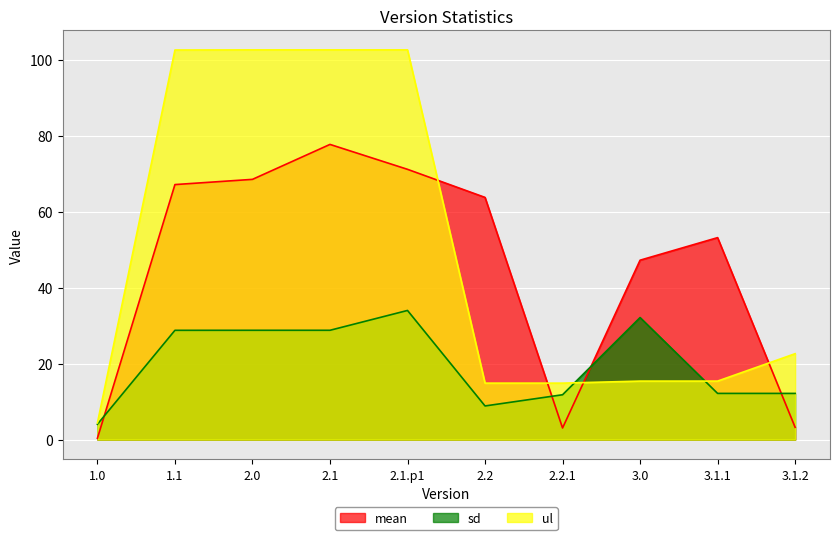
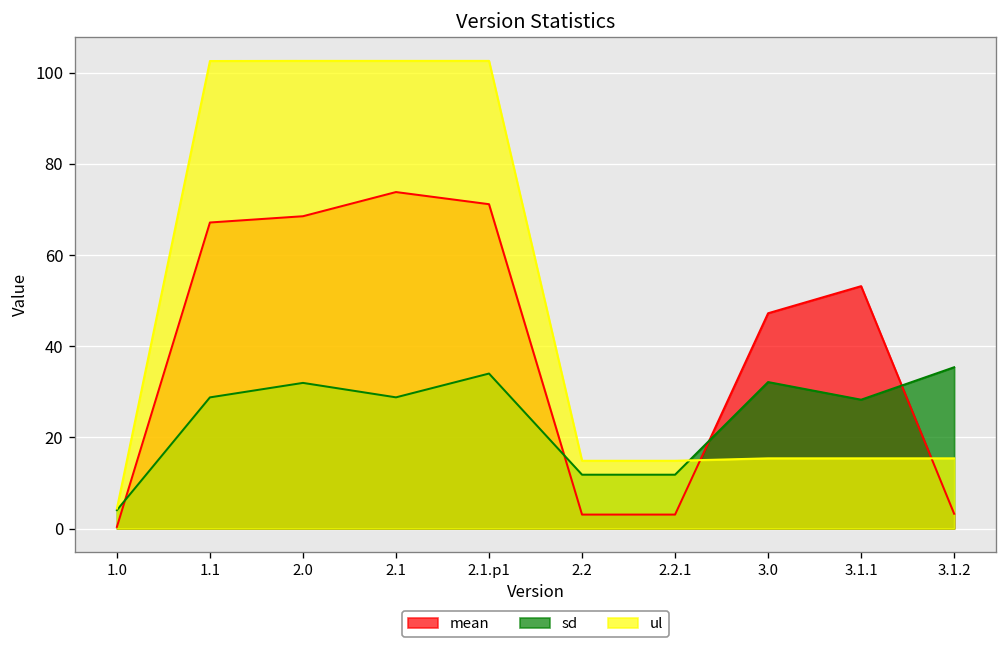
sd, 2.0: 29 -> 32
mean, 2.1: 78 -> 74
mean, 2.2: 64 -> 3
sd, 2.2: 9 -> 12
sd, 3.1.1: 12 -> 28
sd, 3.1.2: 12 -> 35
ul, 3.1.2: 23 -> 15
